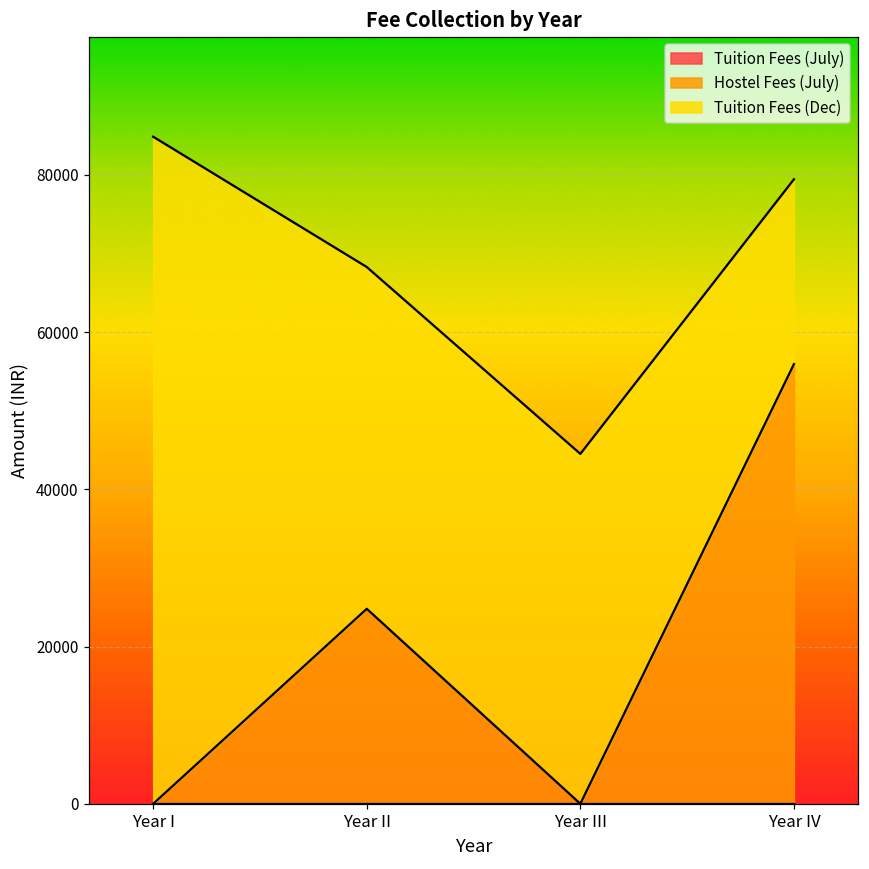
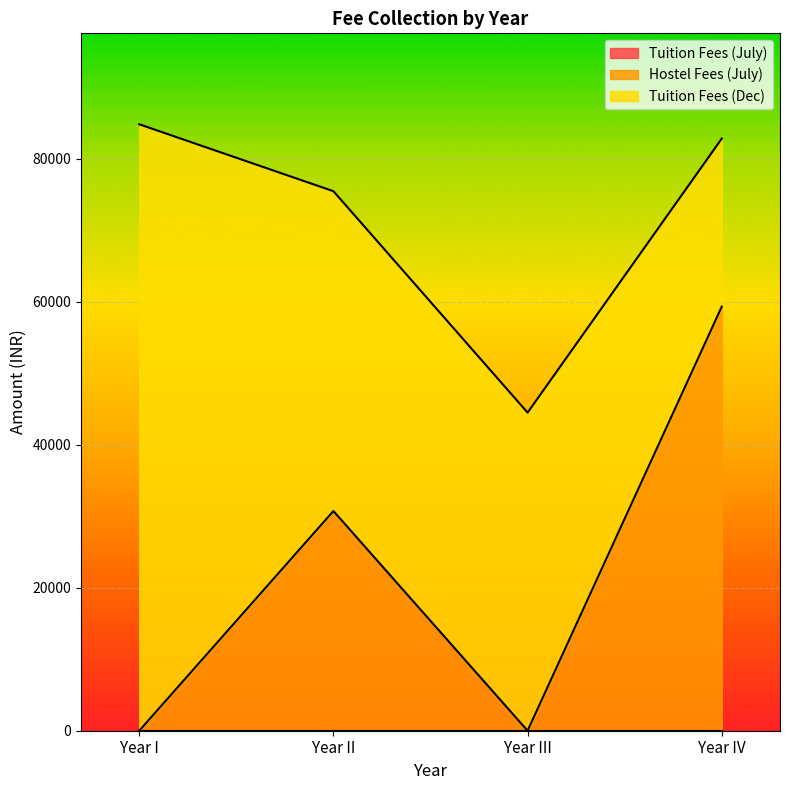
Hostel Fees (July), Year II: 25000 -> 31000
Tuition Fees (Dec), Year II: 43000 -> 45000
Hostel Fees (July), Year IV: 56000 -> 59000
